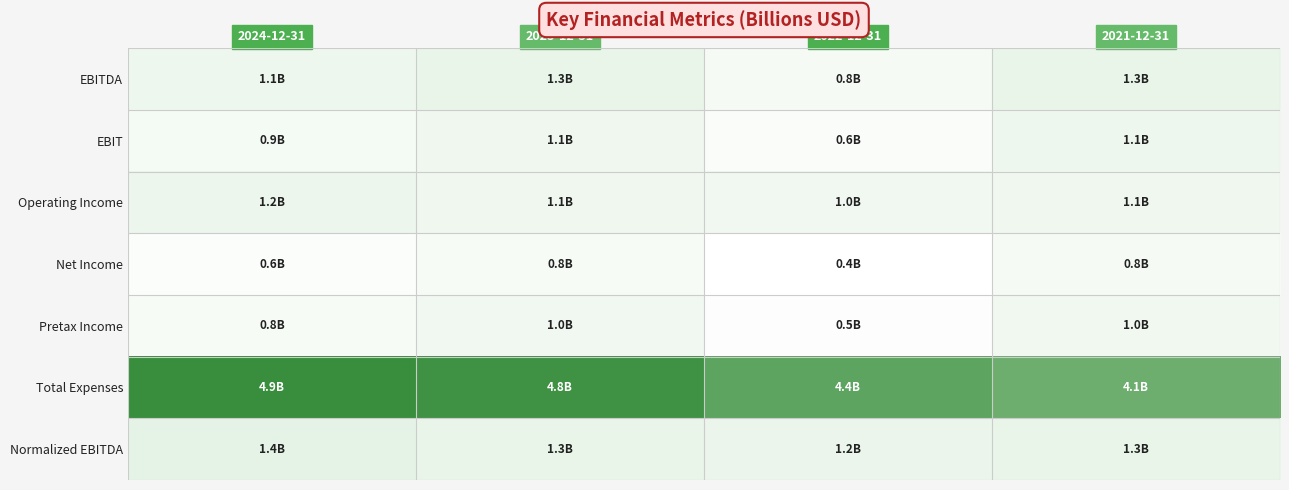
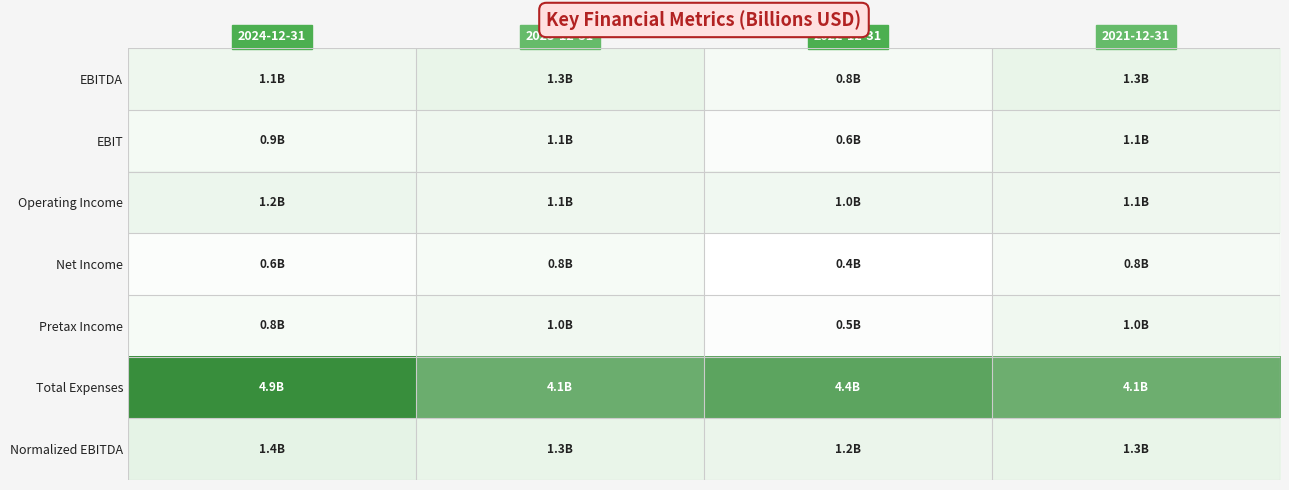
Total Expenses, 2023-12-31: 4.8B -> 4.1B
